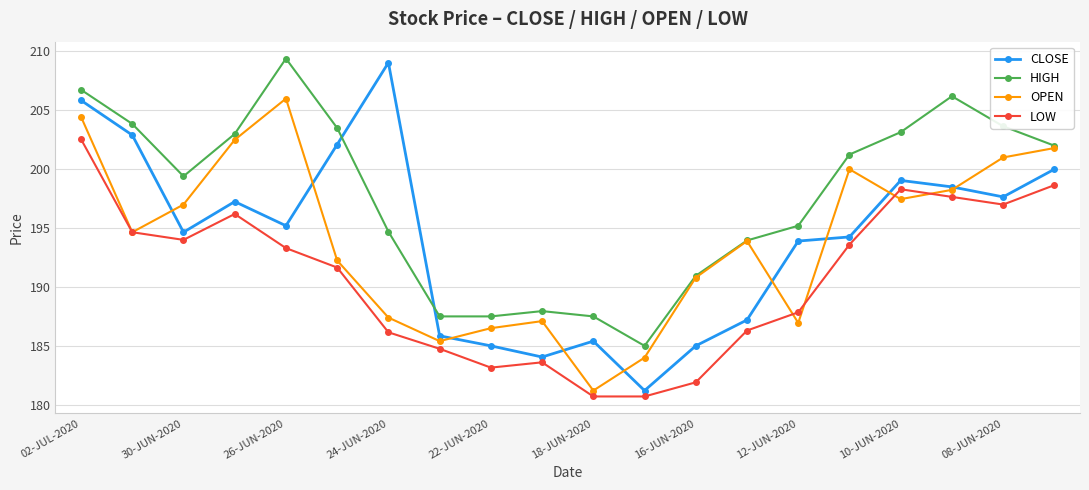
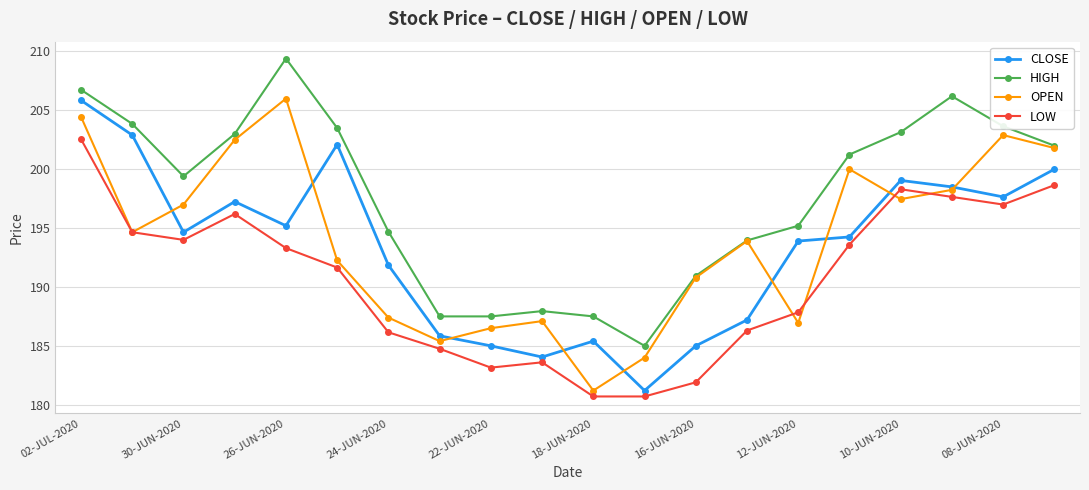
CLOSE, 24-JUN-2020: 209.1 -> 191.9
OPEN, 08-JUN-2020: 201.0 -> 202.9
